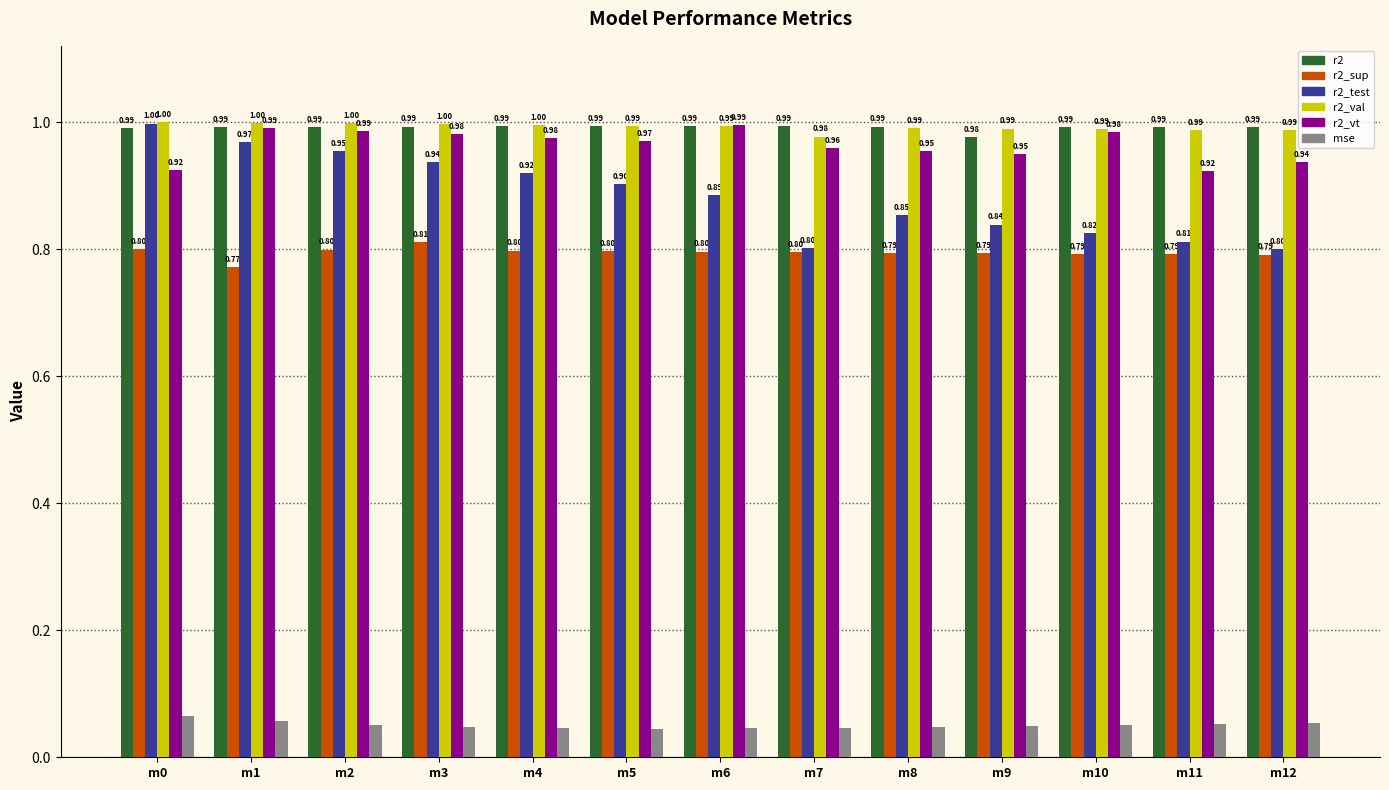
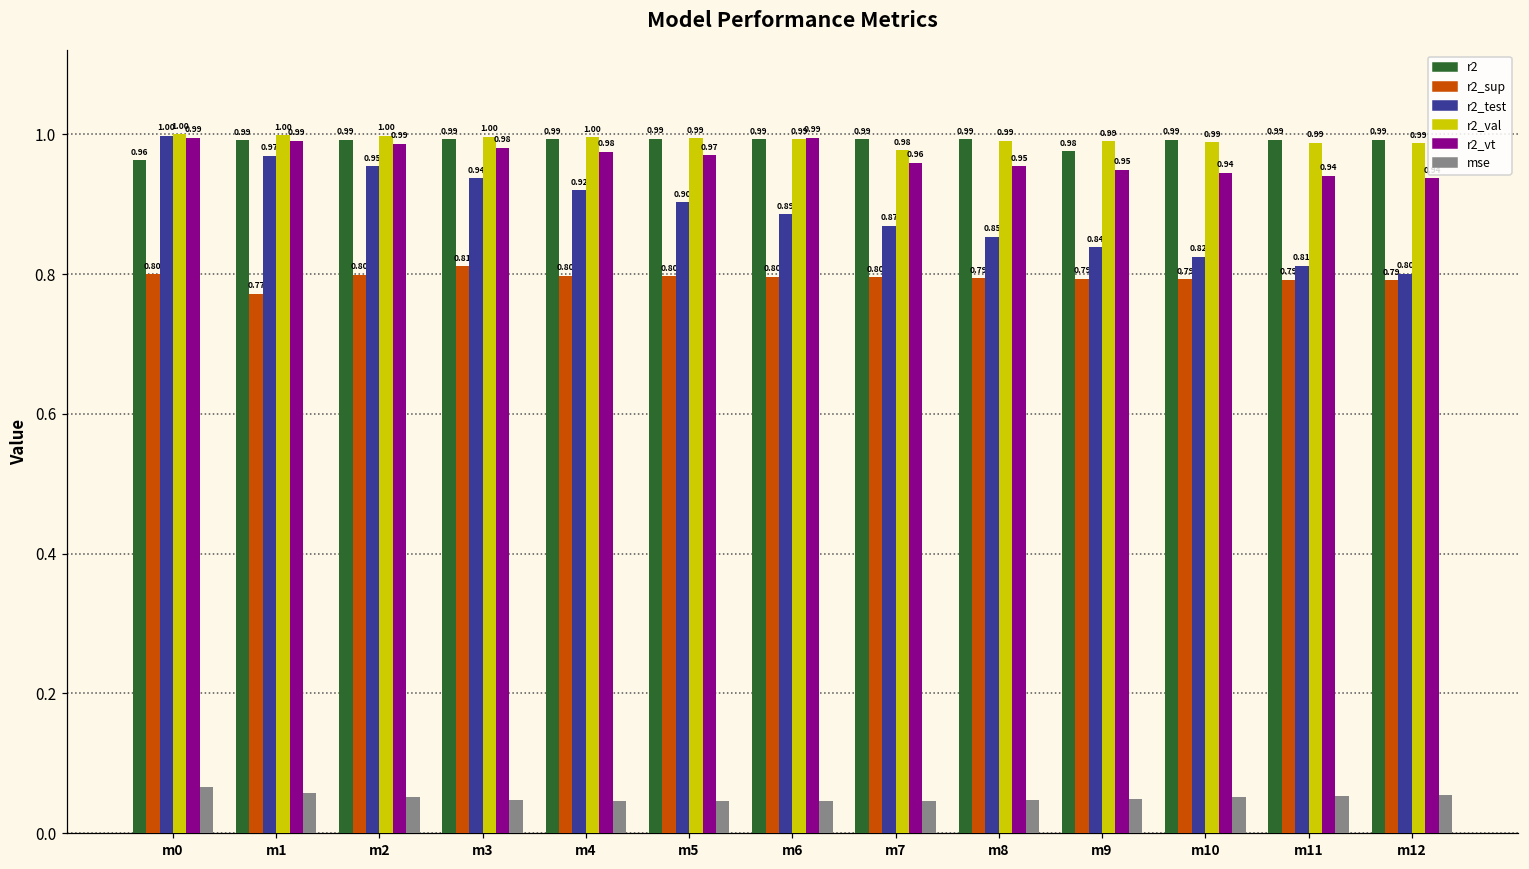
r2, m0: 0.99 -> 0.96
r2_vt, m0: 0.92 -> 0.99
r2_test, m7: 0.80 -> 0.87
r2_vt, m10: 0.98 -> 0.94
r2_vt, m11: 0.92 -> 0.94
